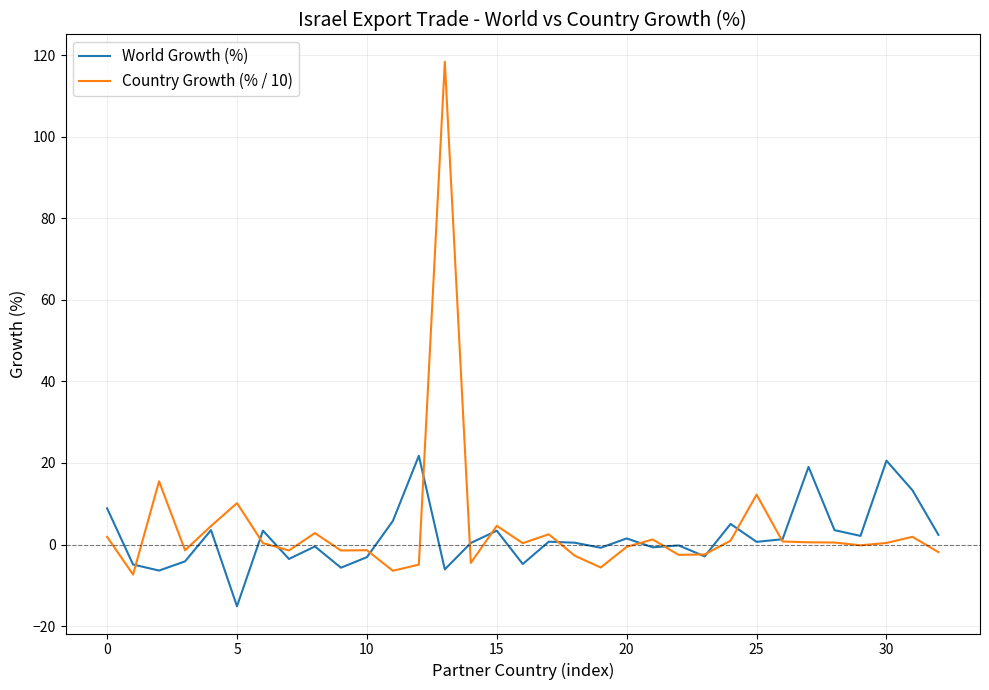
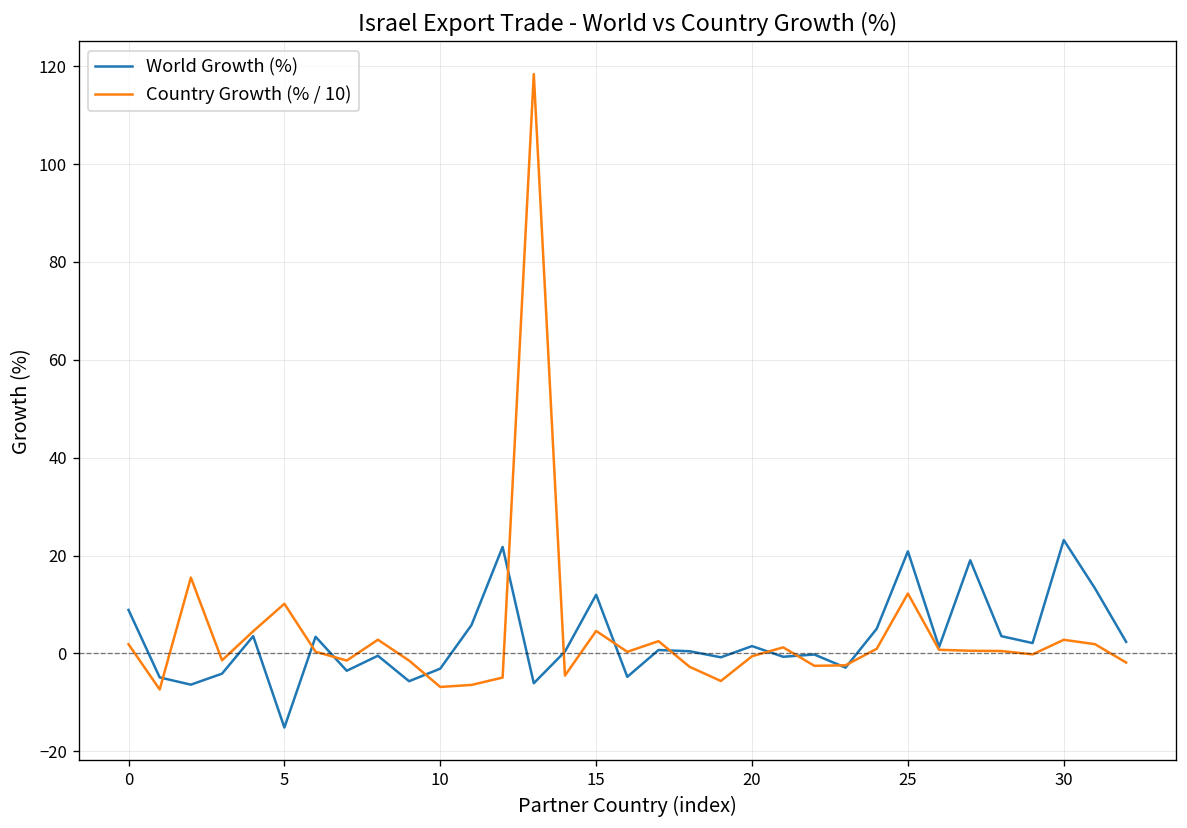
Country Growth (% / 10), 10: -1 -> -7
World Growth (%), 15: 3 -> 12
World Growth (%), 25: 1 -> 21
World Growth (%), 30: 21 -> 23
Country Growth (% / 10), 30: 0 -> 3
